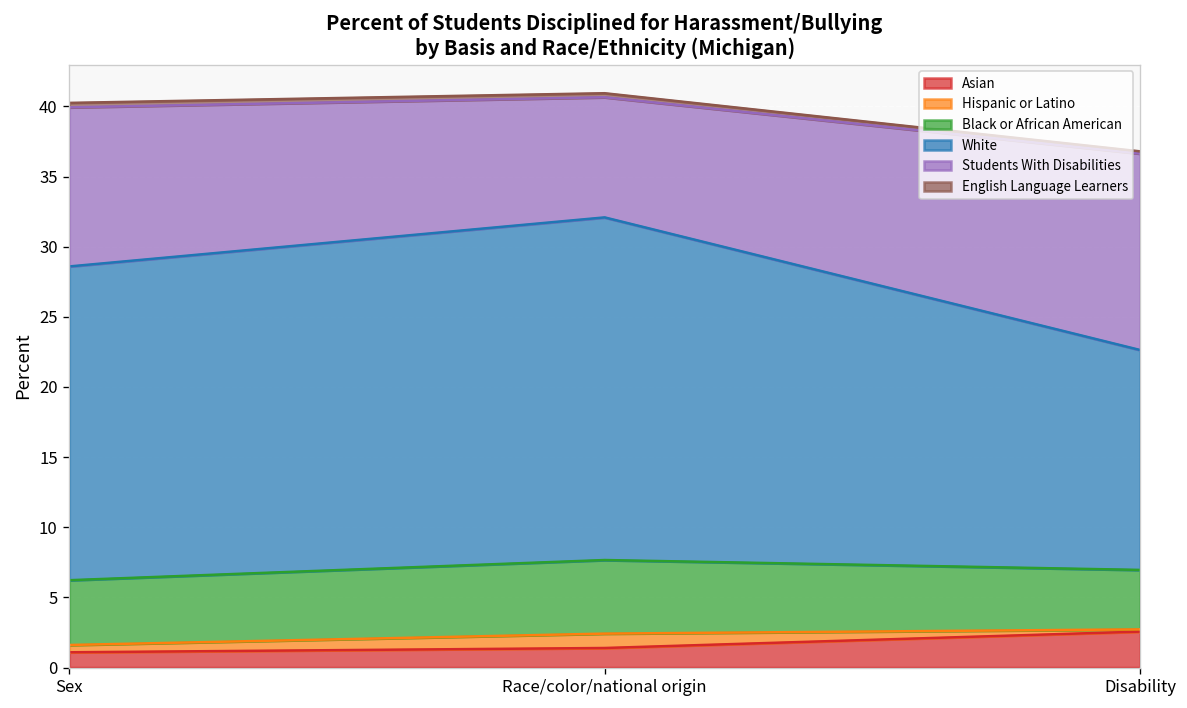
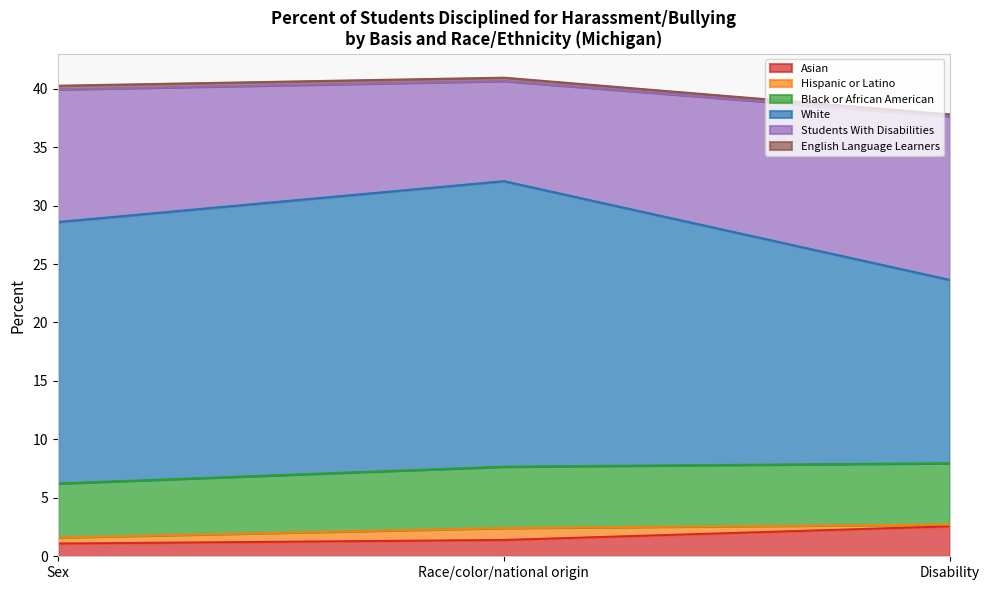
Black or African American, Disability: 4.2 -> 5.2
